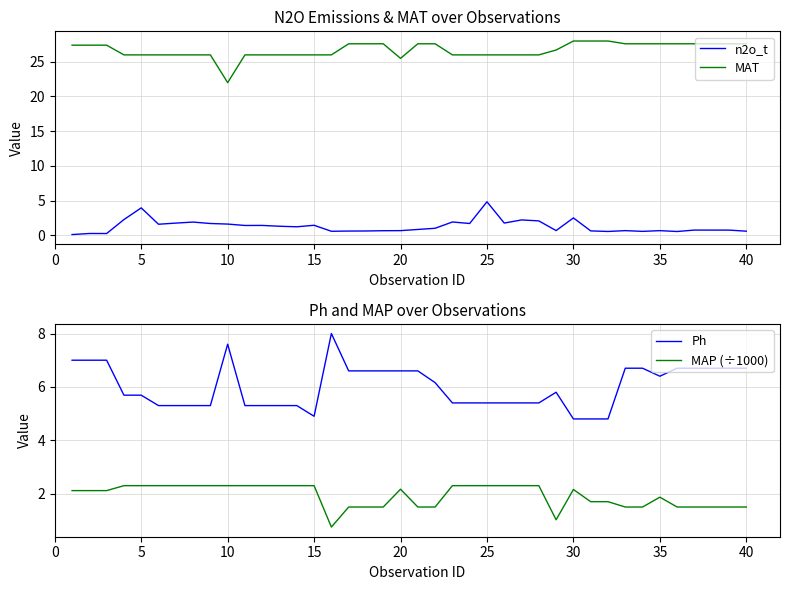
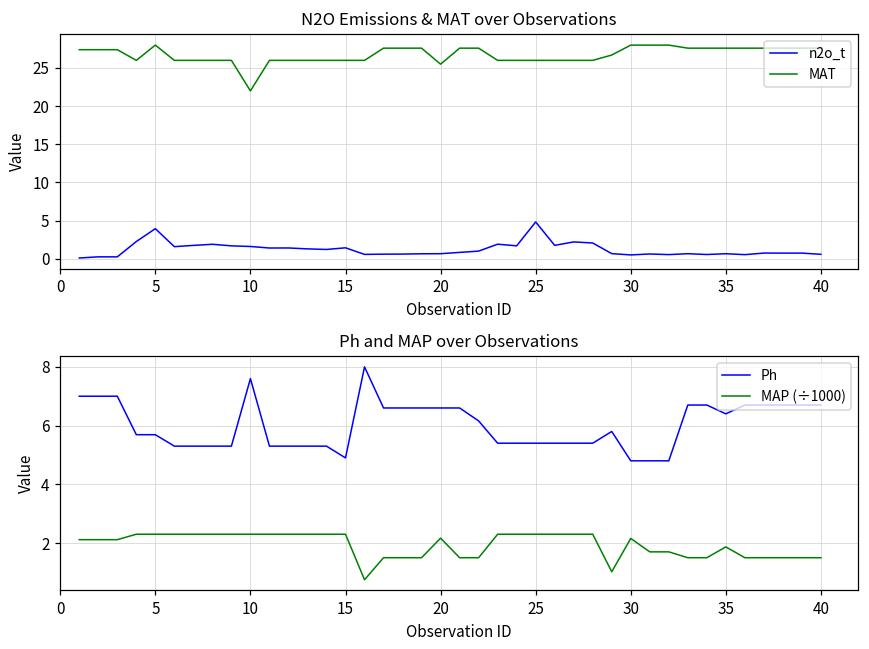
N2O Emissions & MAT over Observations, MAT, 5: 26 -> 28
N2O Emissions & MAT over Observations, n2o_t, 30: 2 -> 0
